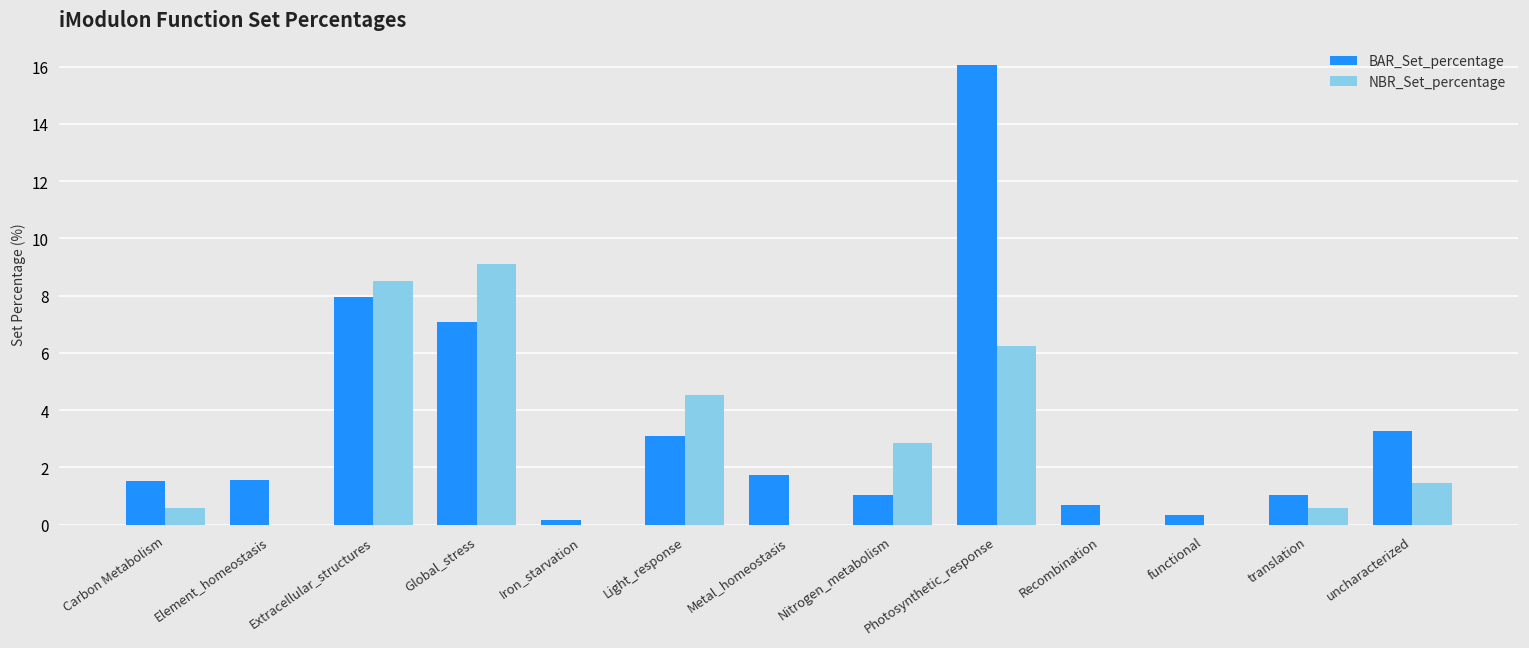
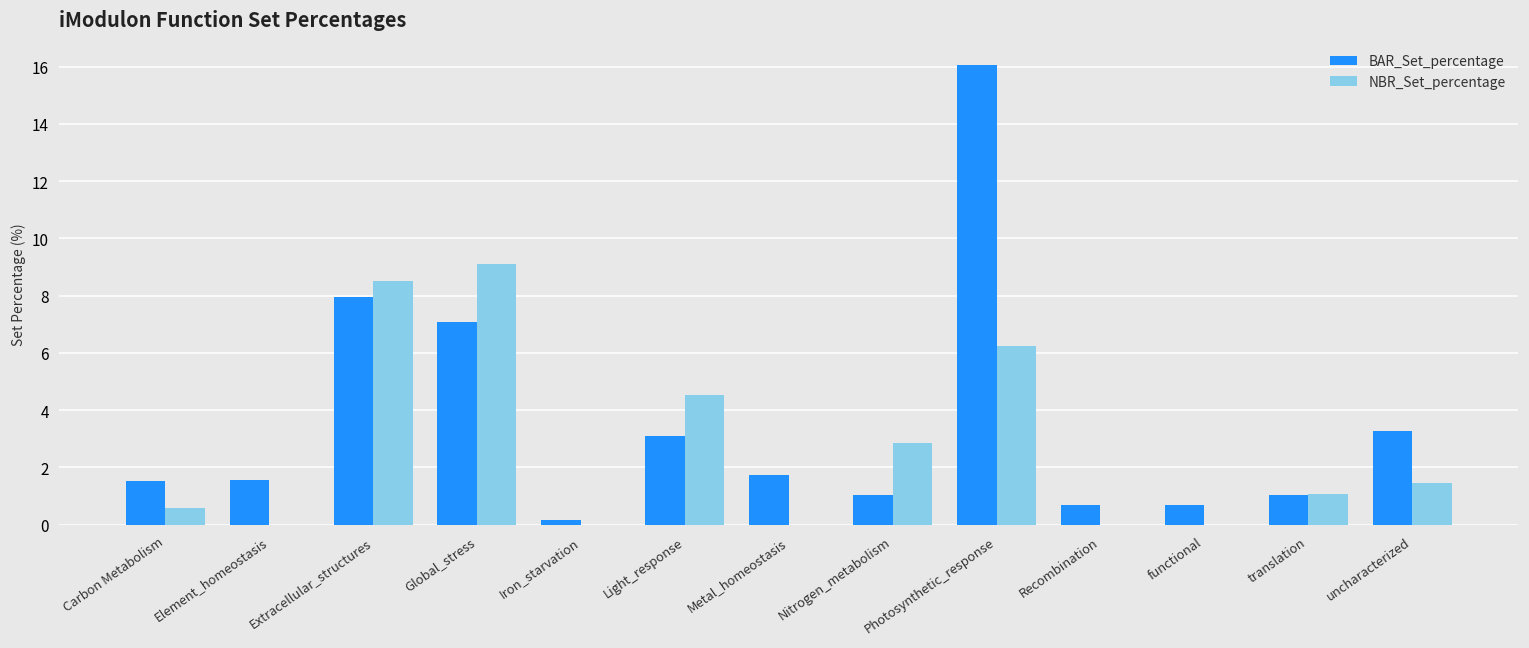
BAR_Set_percentage, functional: 0.4 -> 0.7
NBR_Set_percentage, translation: 0.6 -> 1.1
